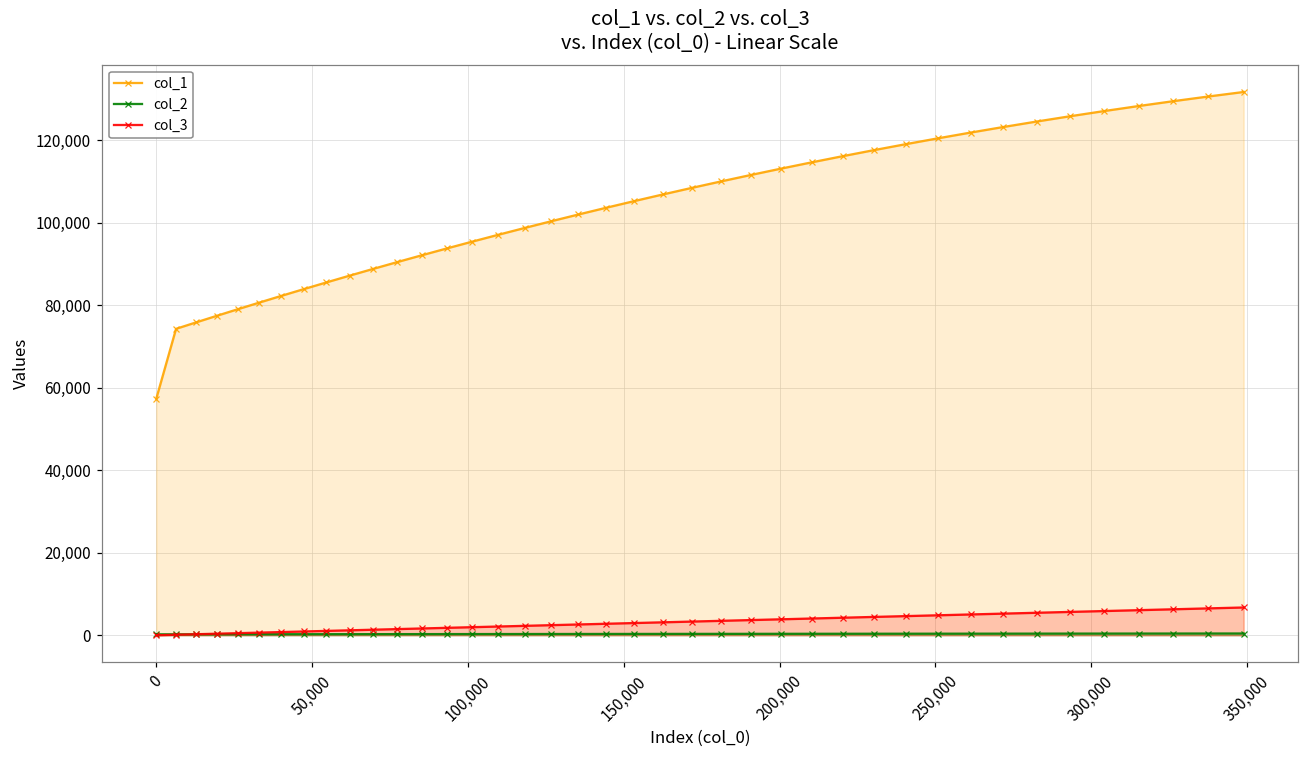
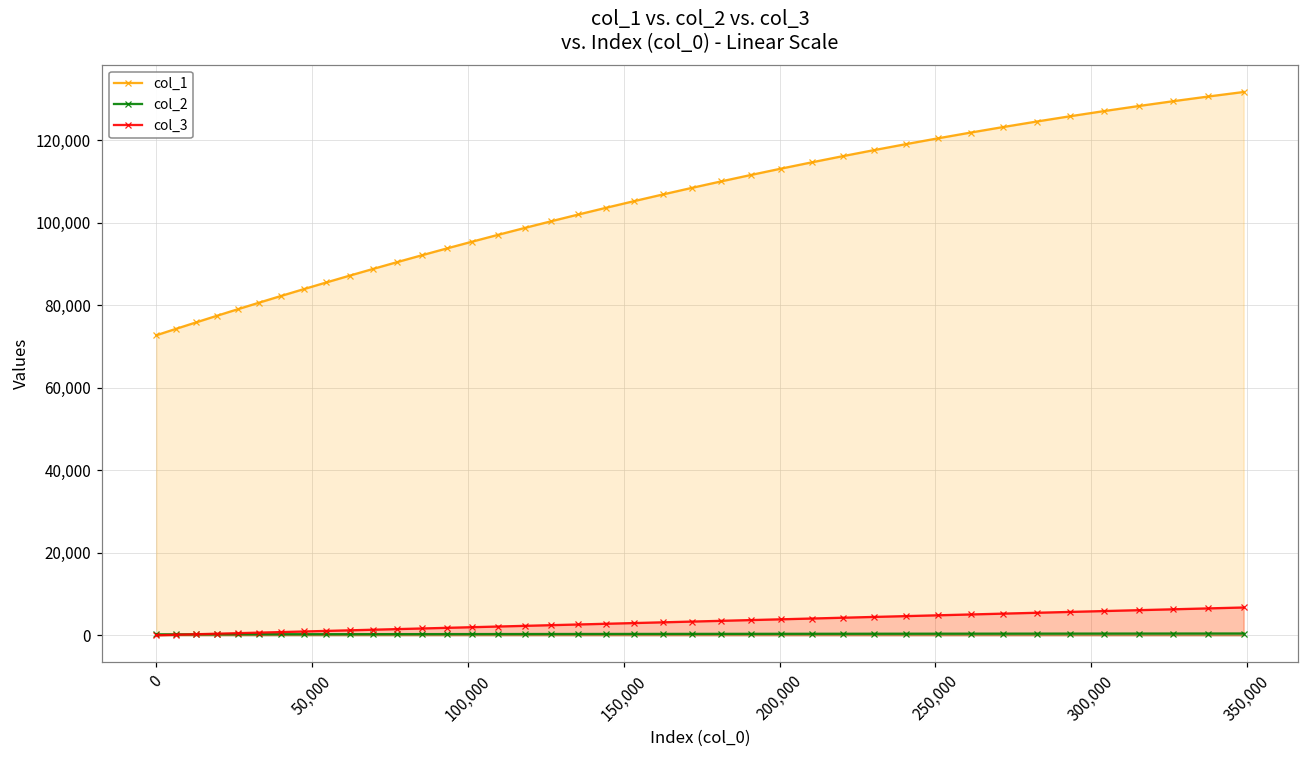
col_1, 0: 57,000 -> 73,000
